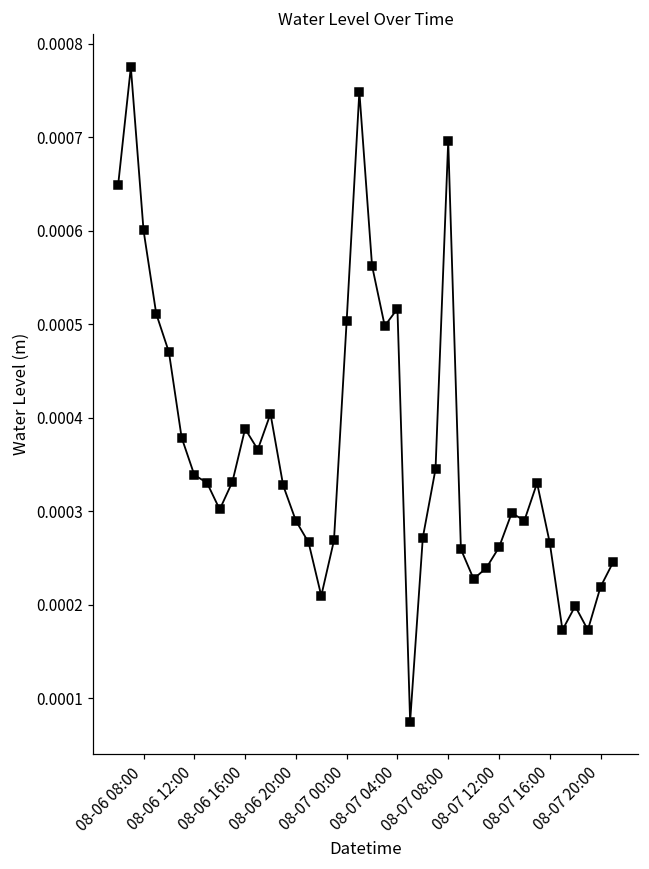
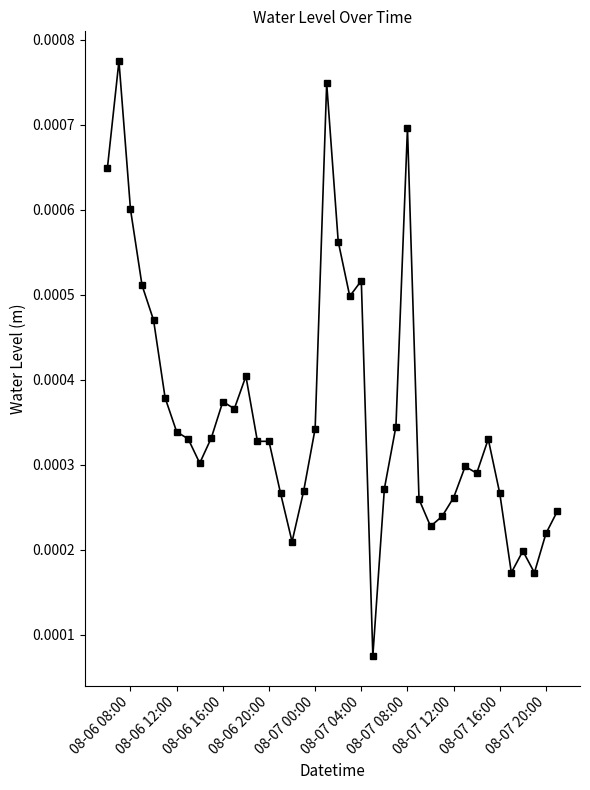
08-06 16:00: 0.00039 -> 0.00037
08-06 20:00: 0.00029 -> 0.00033
08-07 00:00: 0.00050 -> 0.00034
